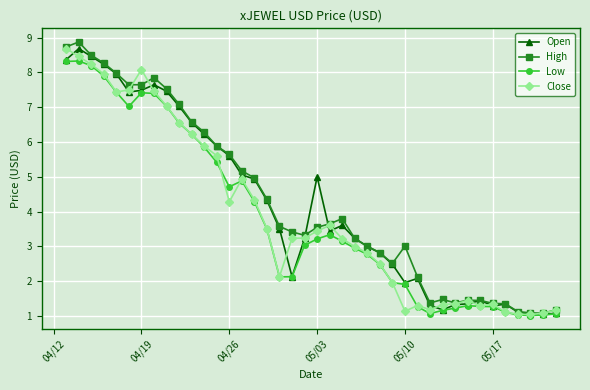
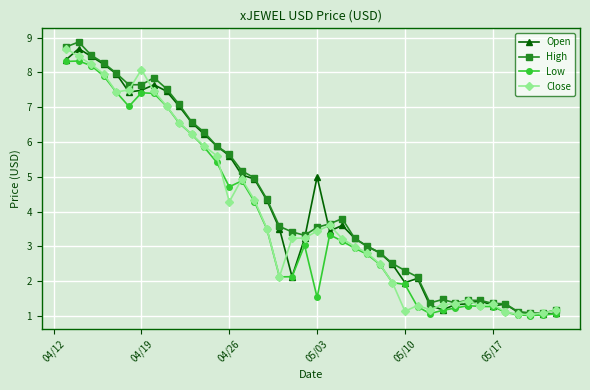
Low, 05/03: 3.2 -> 1.5
High, 05/10: 3.0 -> 2.3
